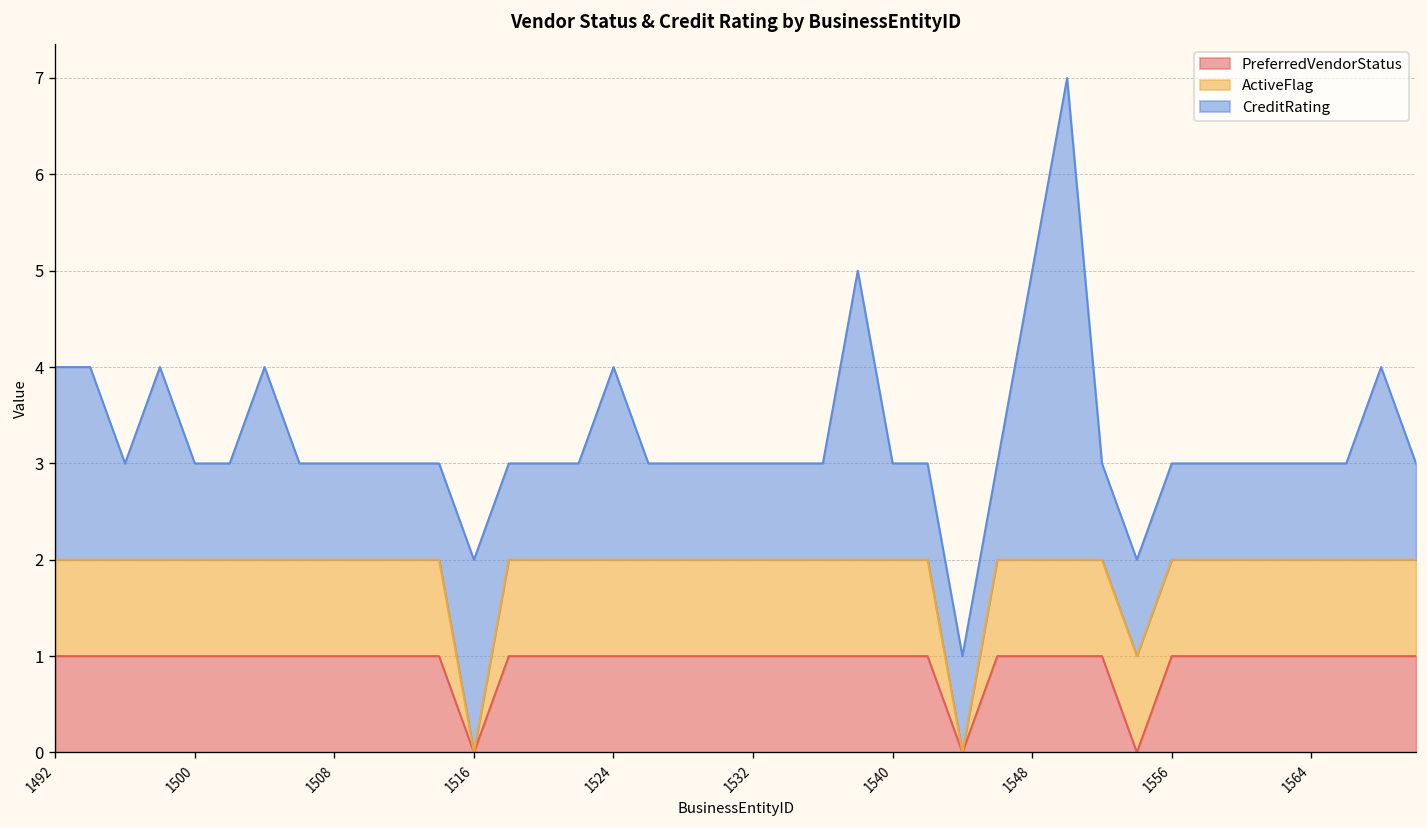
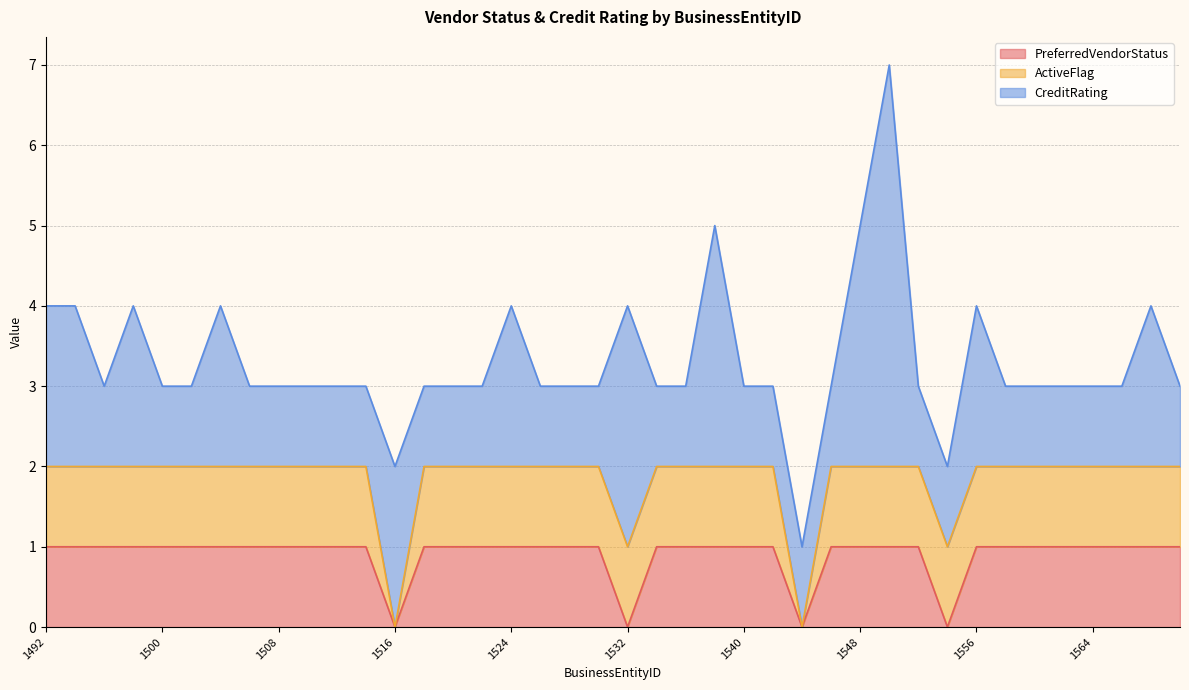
PreferredVendorStatus, 1532: 1 -> 0
CreditRating, 1532: 1 -> 3
CreditRating, 1556: 1 -> 2
